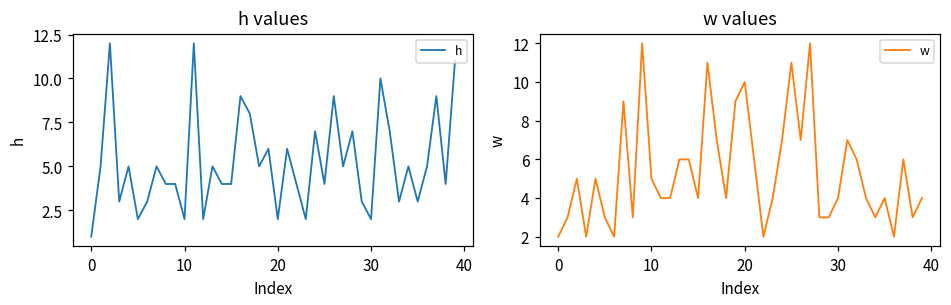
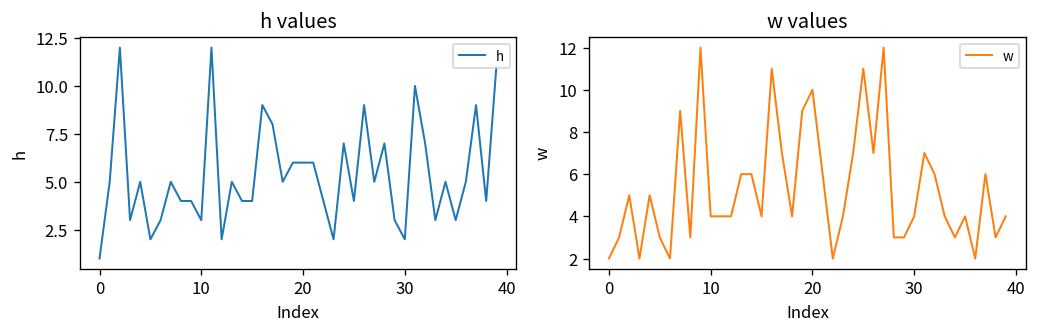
h values, 10: 2 -> 3
h values, 20: 2 -> 6
w values, 10: 5 -> 4
